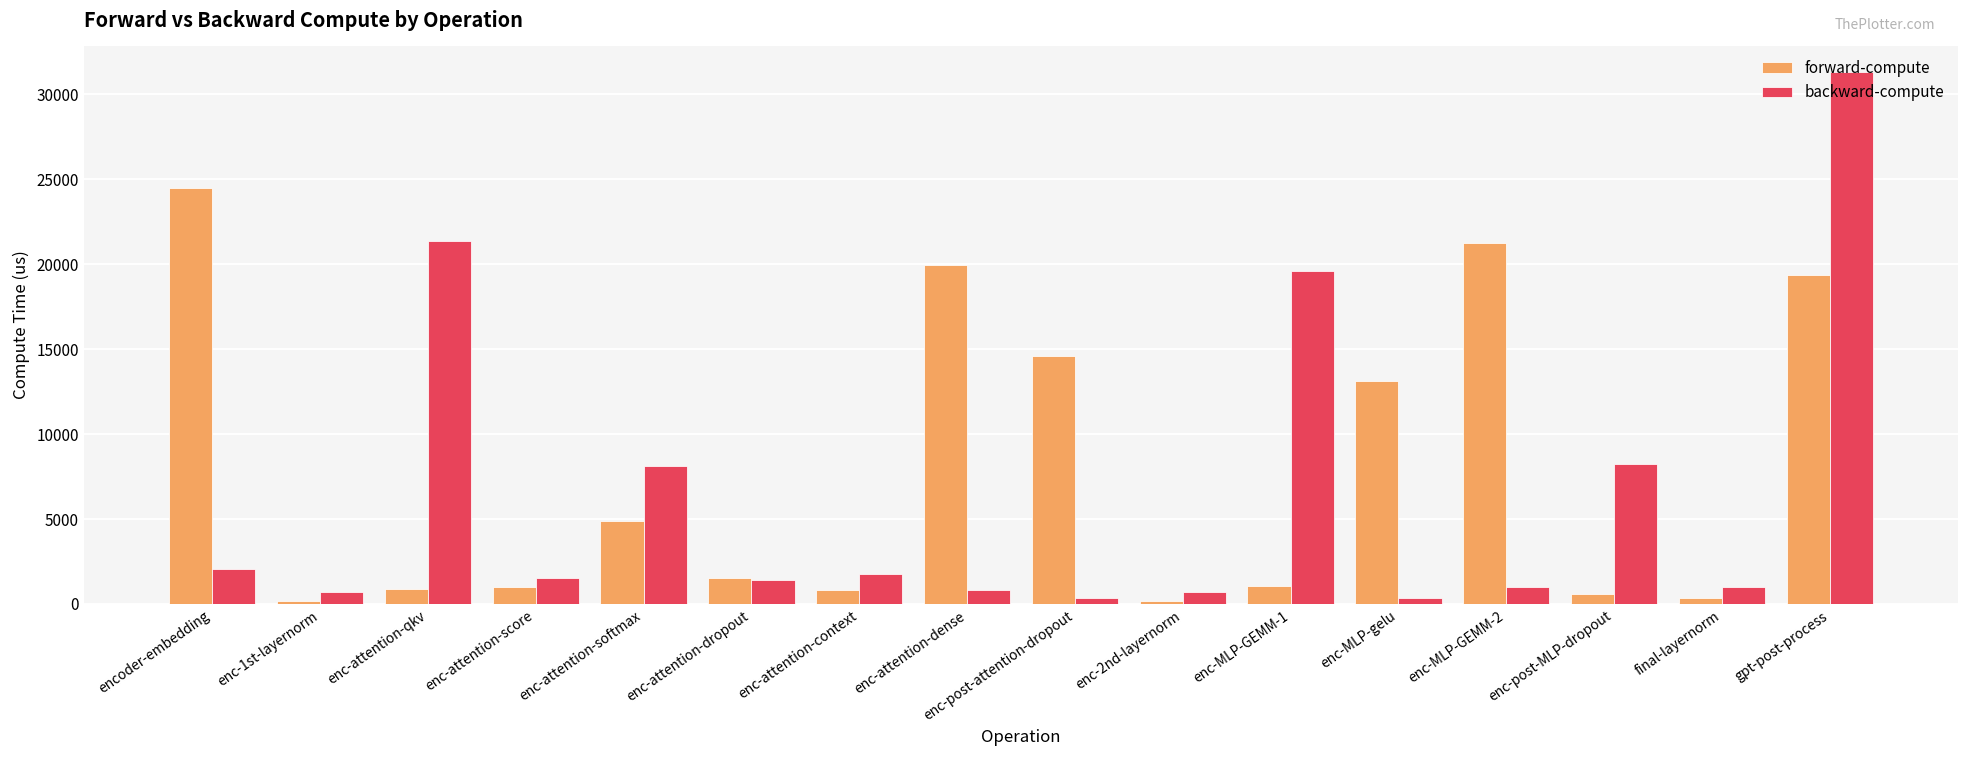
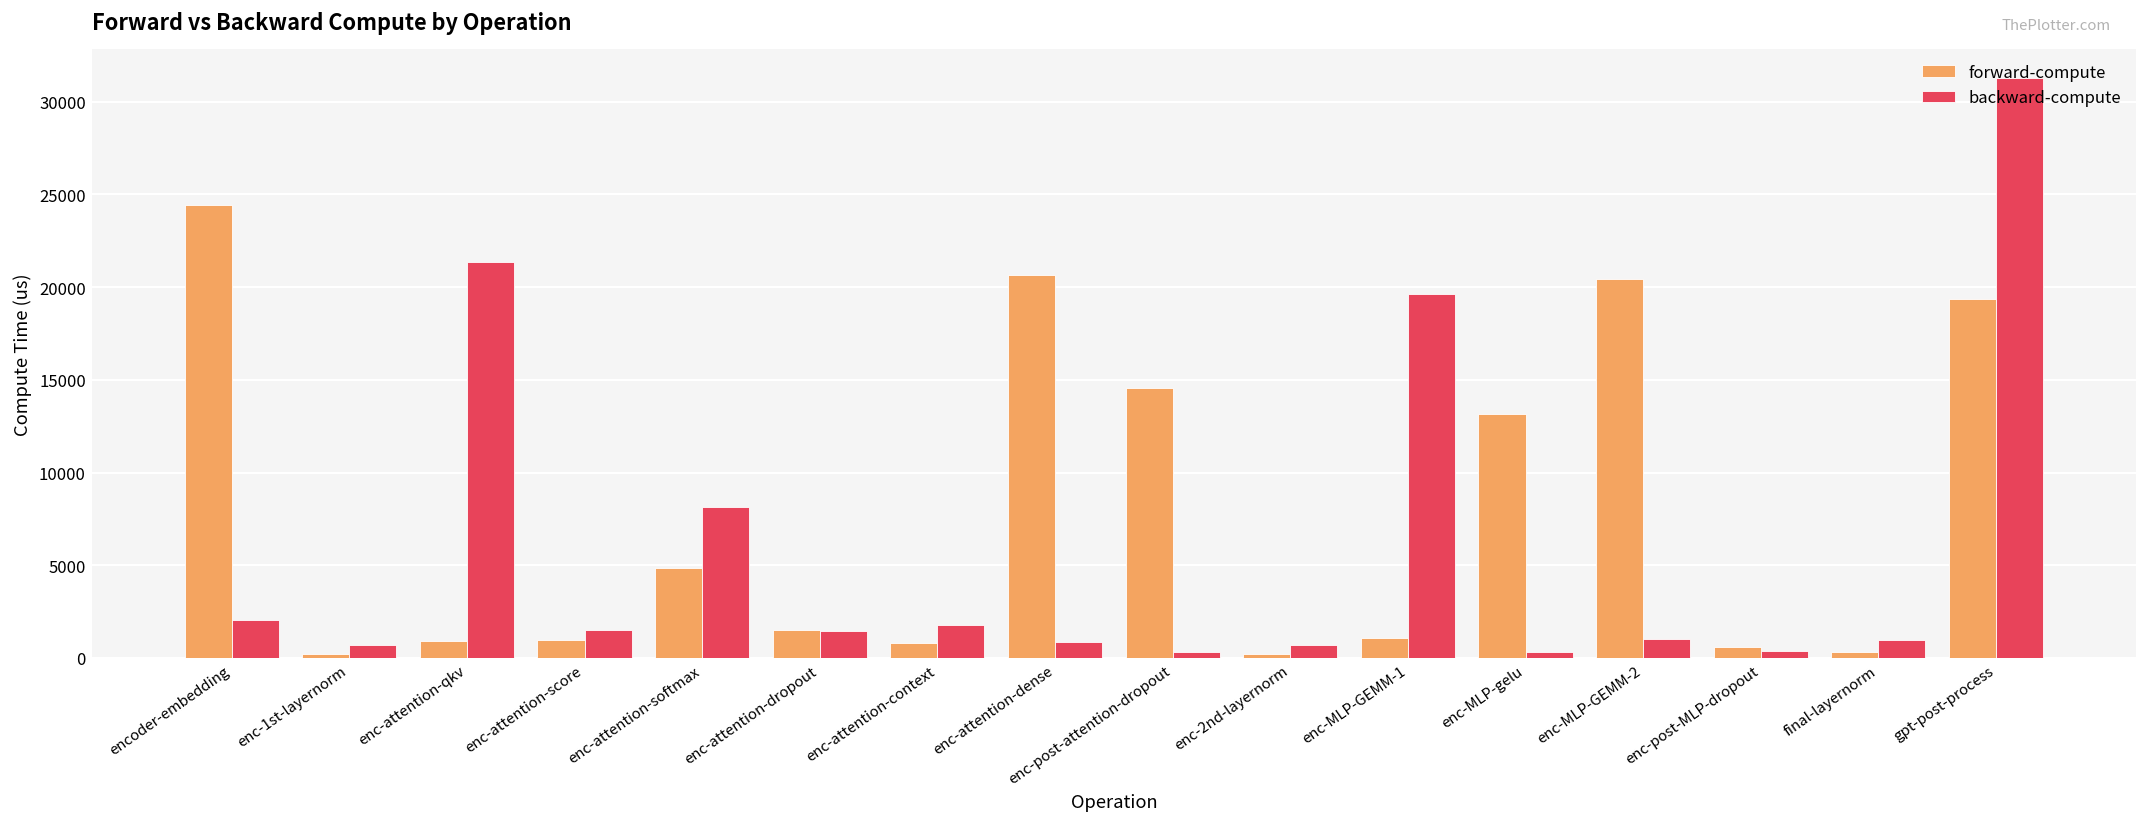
forward-compute, enc-attention-dense: 20000 -> 20700
forward-compute, enc-MLP-GEMM-2: 21300 -> 20400
backward-compute, enc-post-MLP-dropout: 8300 -> 300
